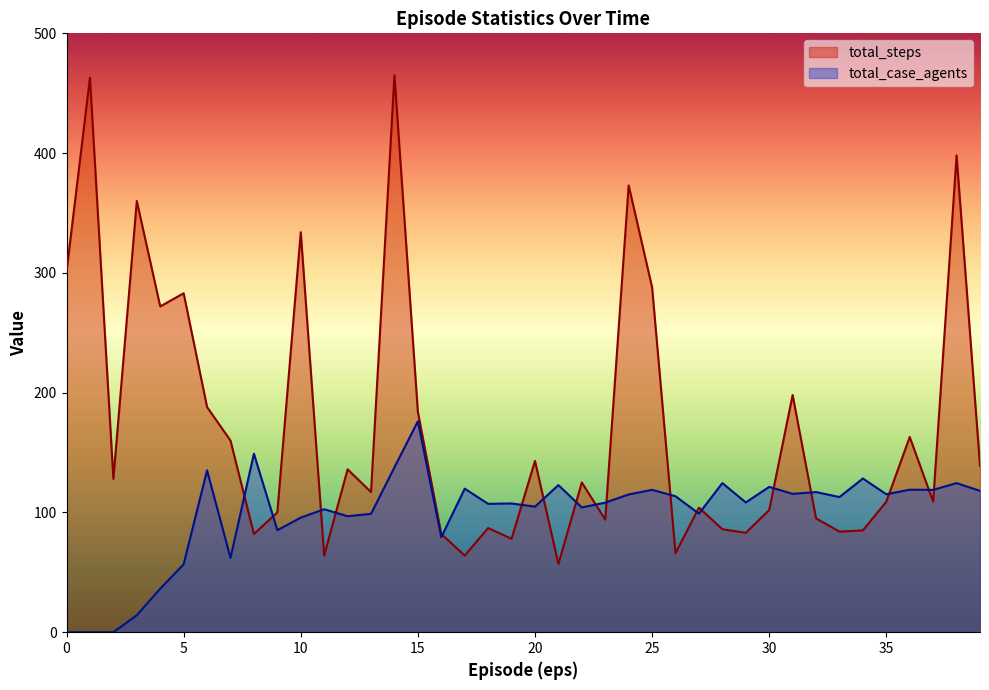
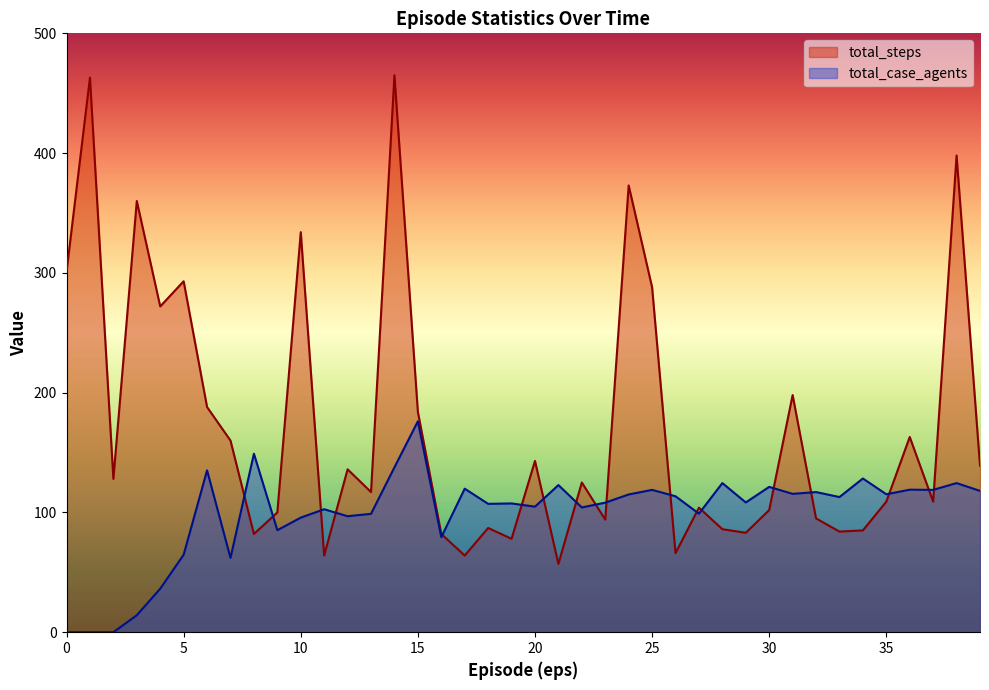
total_steps, 5: 283 -> 293
total_case_agents, 5: 57 -> 65
